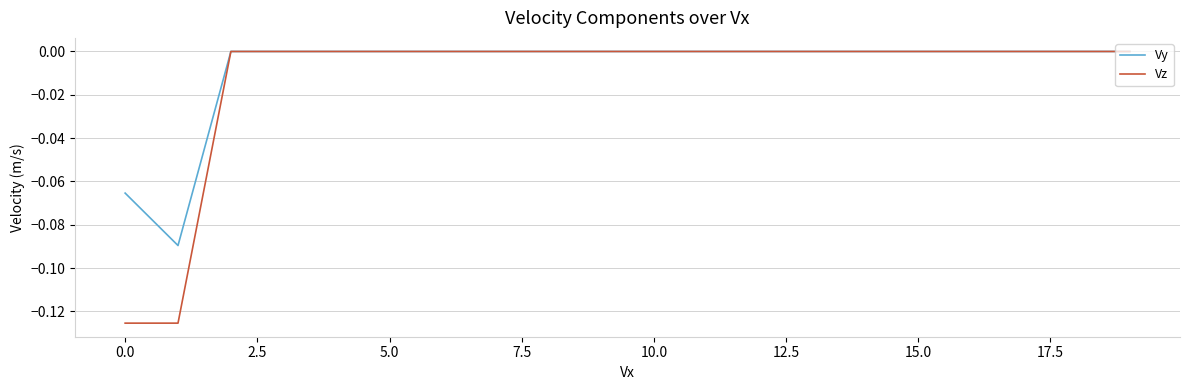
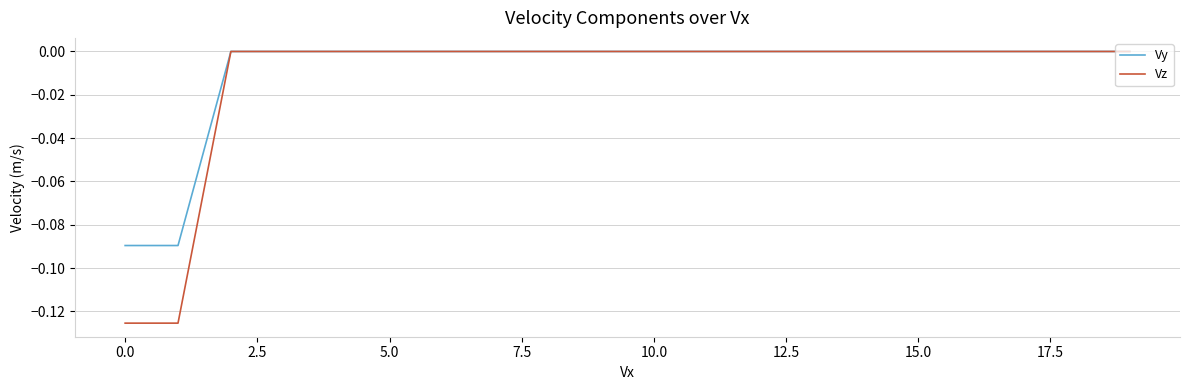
Vy, 0.0: -0.065 -> -0.090
